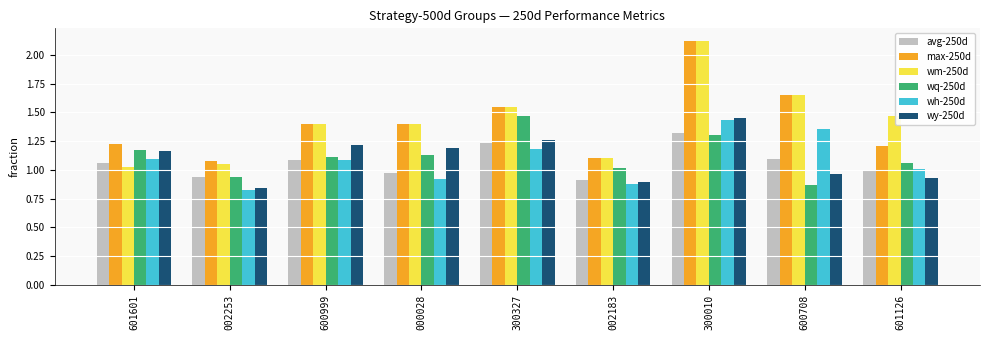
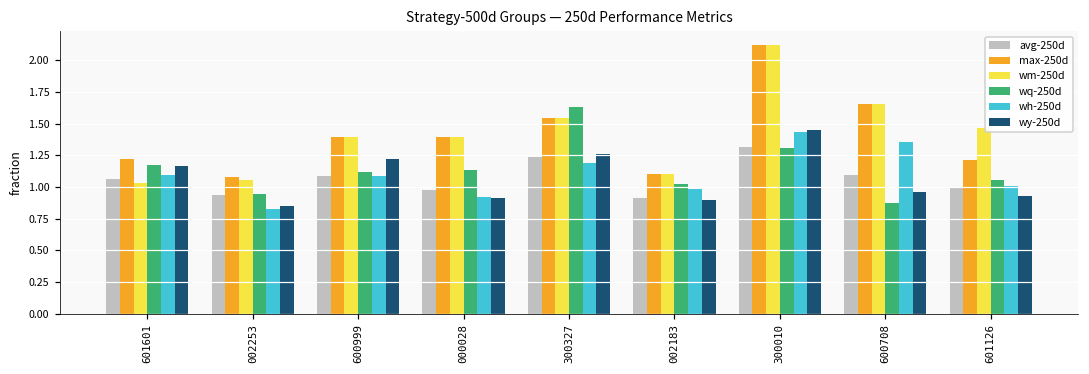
wy-250d, 000028: 1.19 -> 0.91
wq-250d, 300327: 1.47 -> 1.63
wh-250d, 002183: 0.88 -> 0.98
